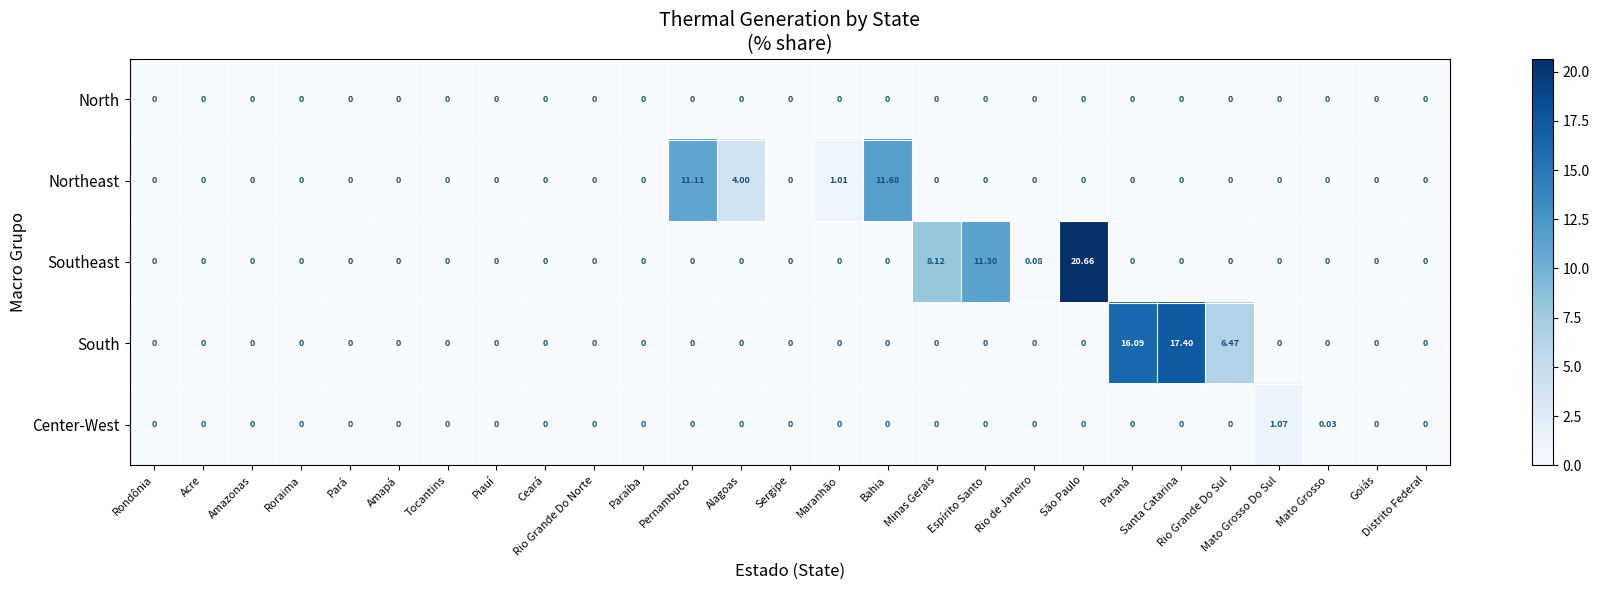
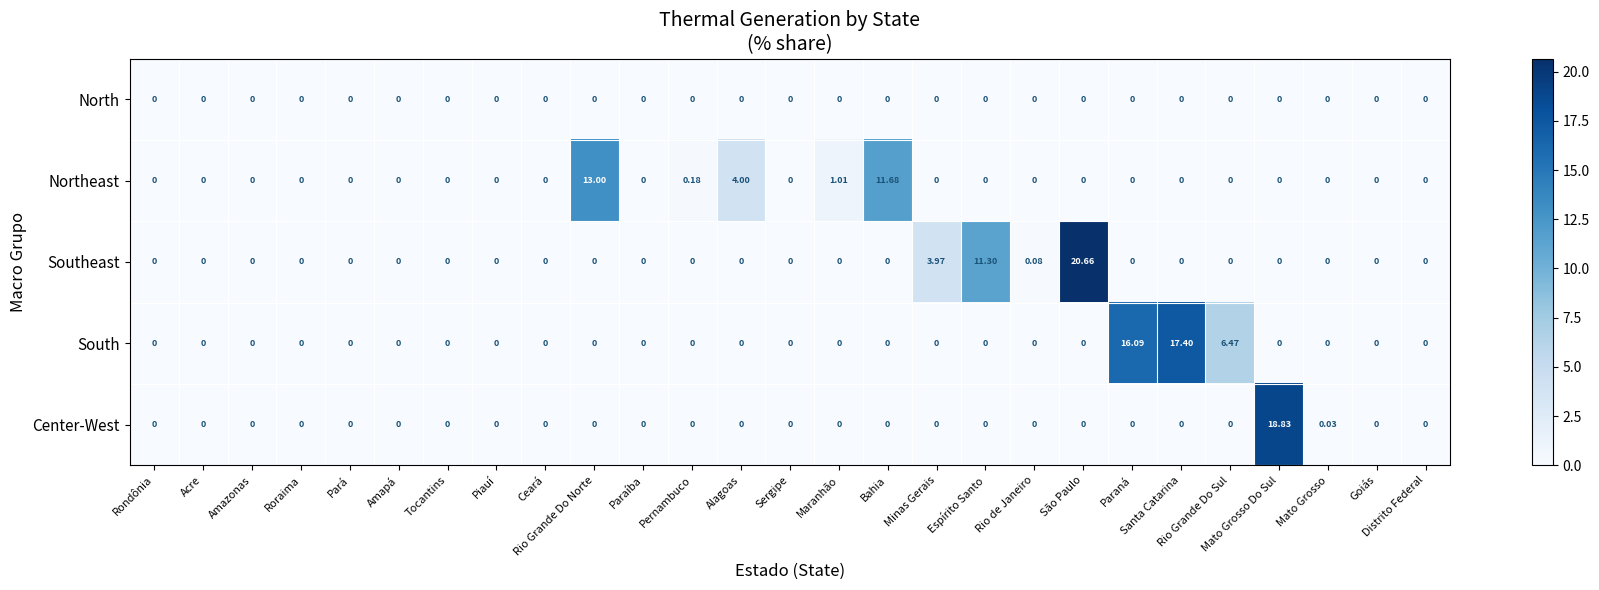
Northeast, Rio Grande Do Norte: 0 -> 13.00
Northeast, Pernambuco: 11.11 -> 0.18
Southeast, Minas Gerais: 8.12 -> 3.97
Center-West, Mato Grosso Do Sul: 1.07 -> 18.83
